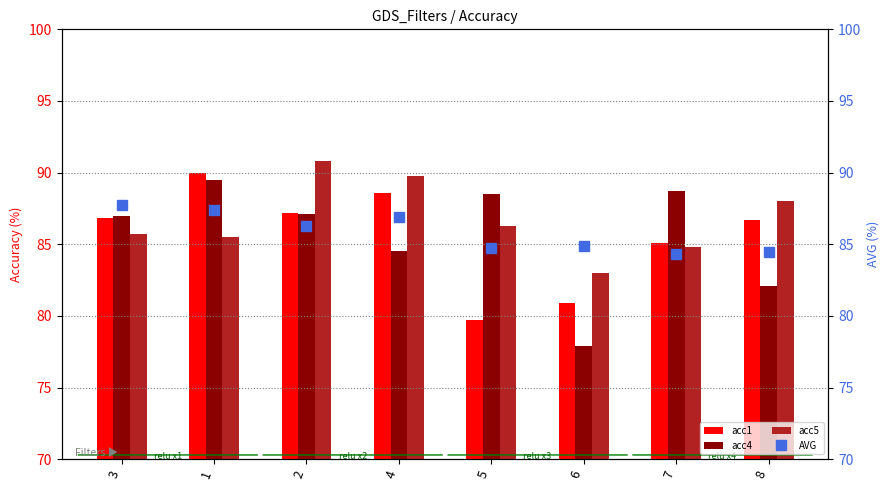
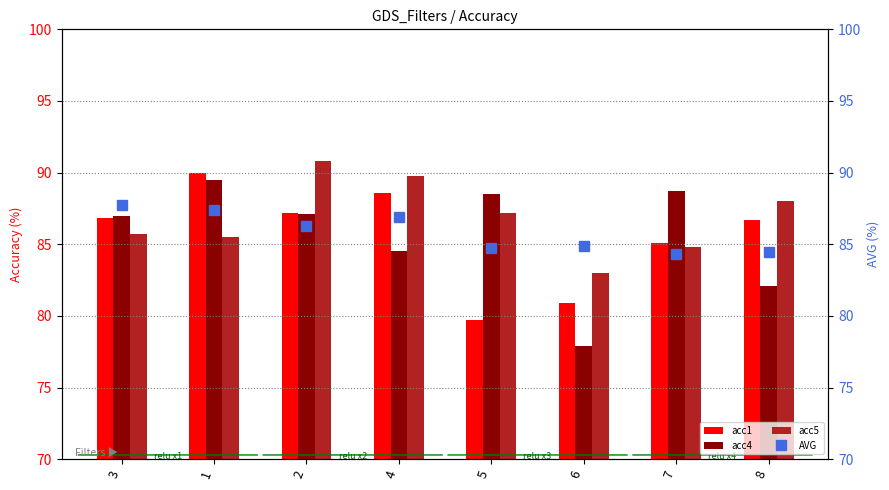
acc5, 5: 86.3 -> 87.2
